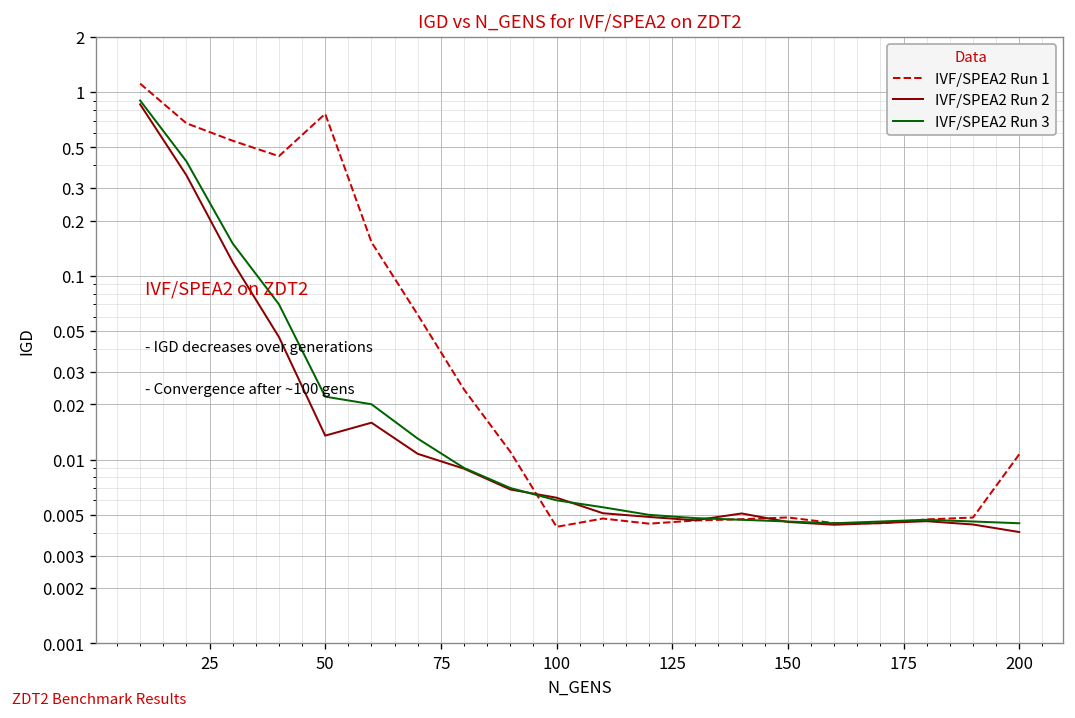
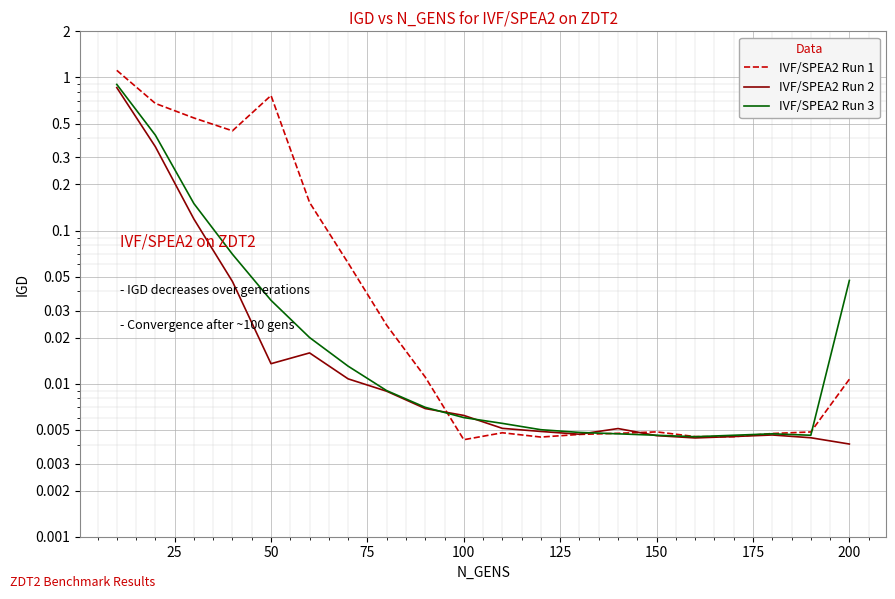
IVF/SPEA2 Run 3, 50: 0.022 -> 0.035
IVF/SPEA2 Run 3, 200: 0.0045 -> 0.047
